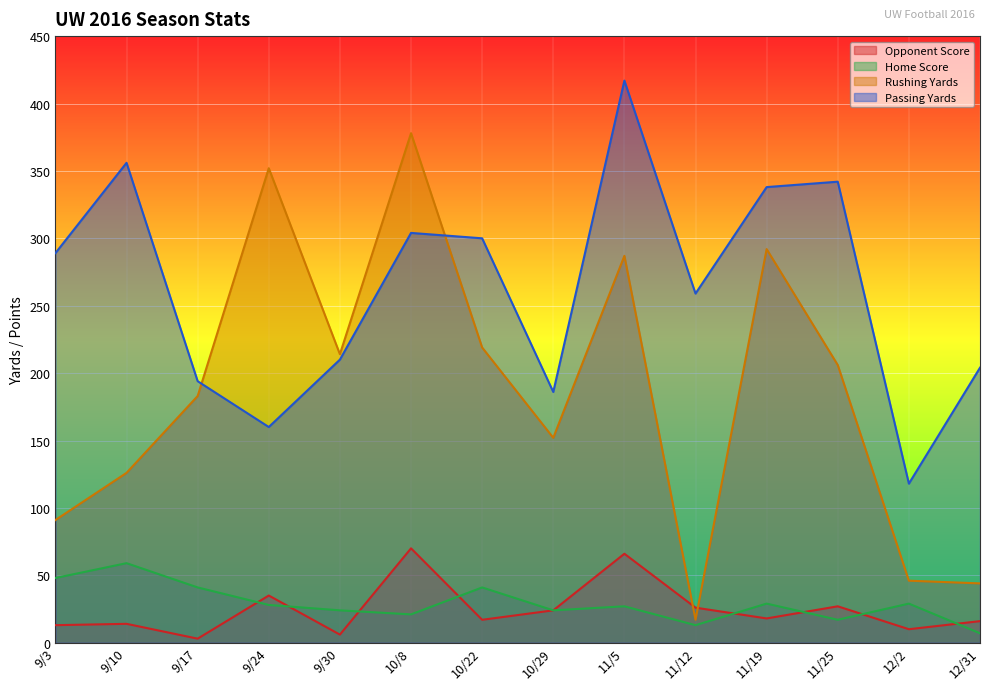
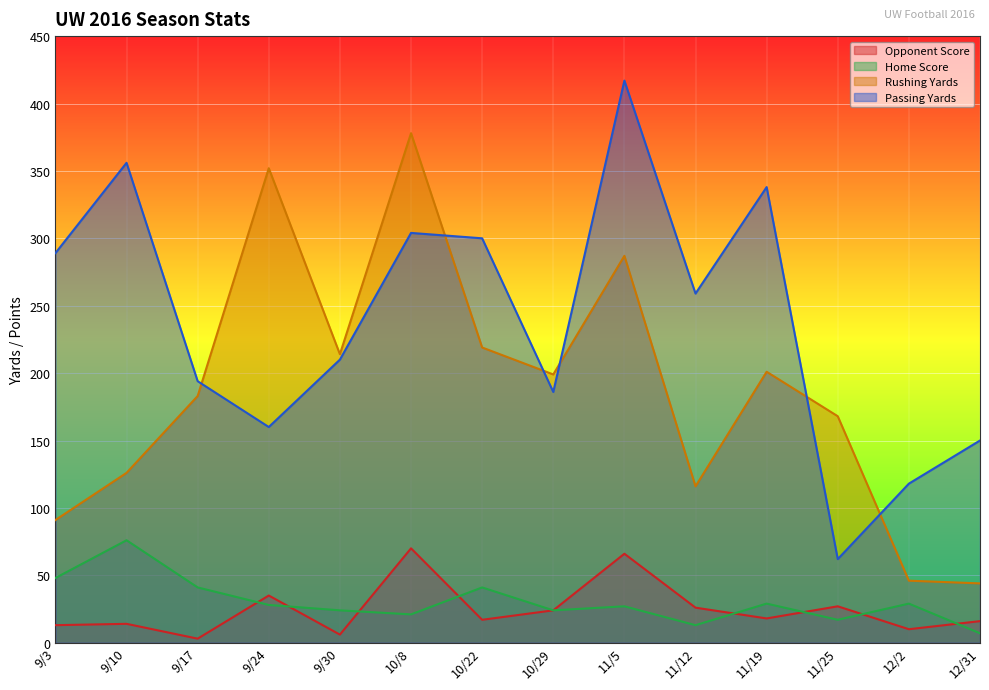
Home Score, 9/10: 59 -> 76
Rushing Yards, 10/29: 152 -> 199
Rushing Yards, 11/12: 17 -> 116
Rushing Yards, 11/19: 292 -> 201
Rushing Yards, 11/25: 206 -> 168
Passing Yards, 11/25: 342 -> 62
Passing Yards, 12/31: 204 -> 150
